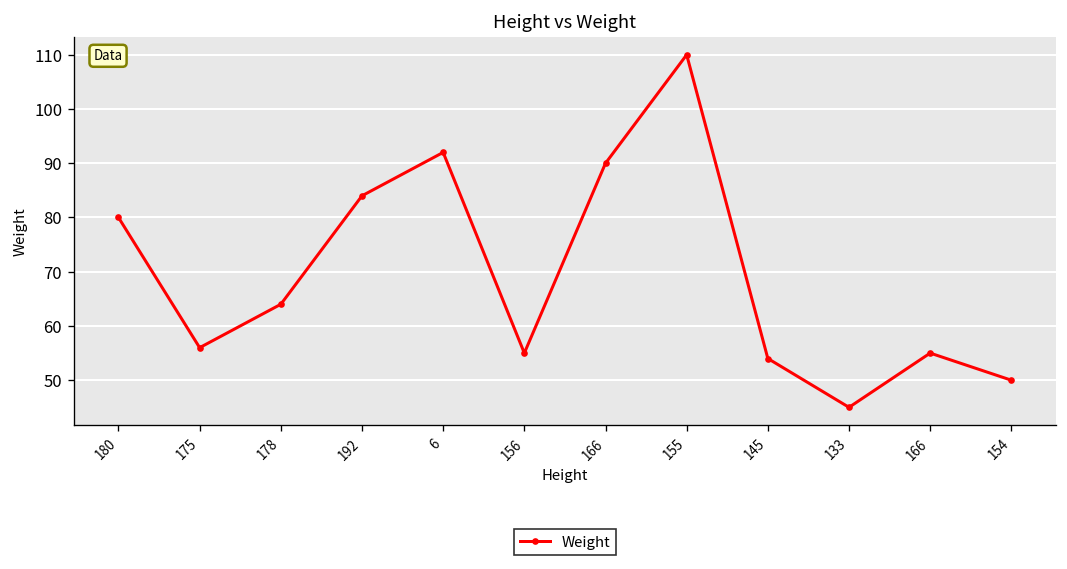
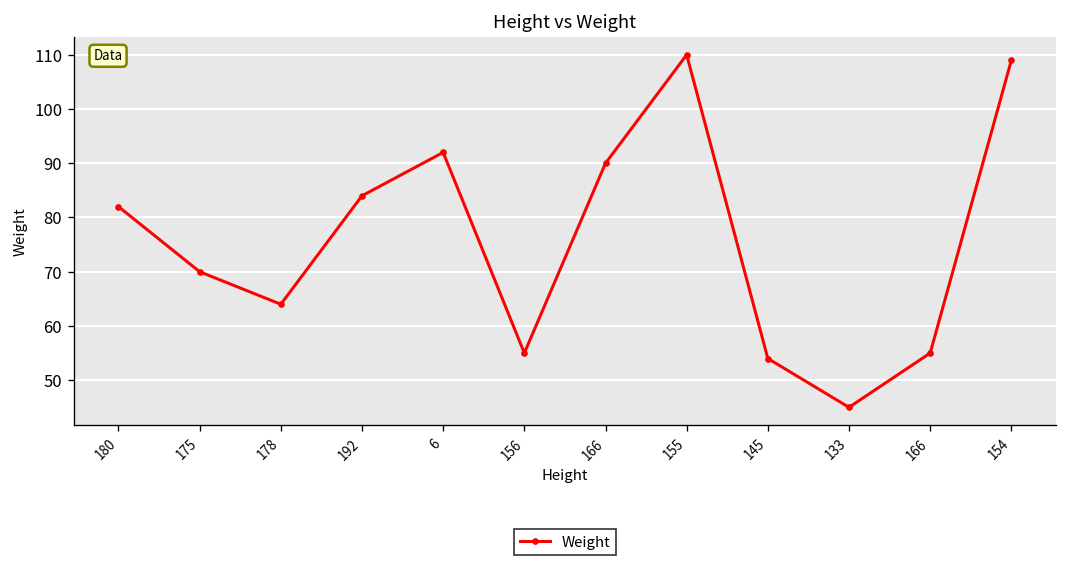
180: 80 -> 82
175: 56 -> 70
154: 50 -> 109
